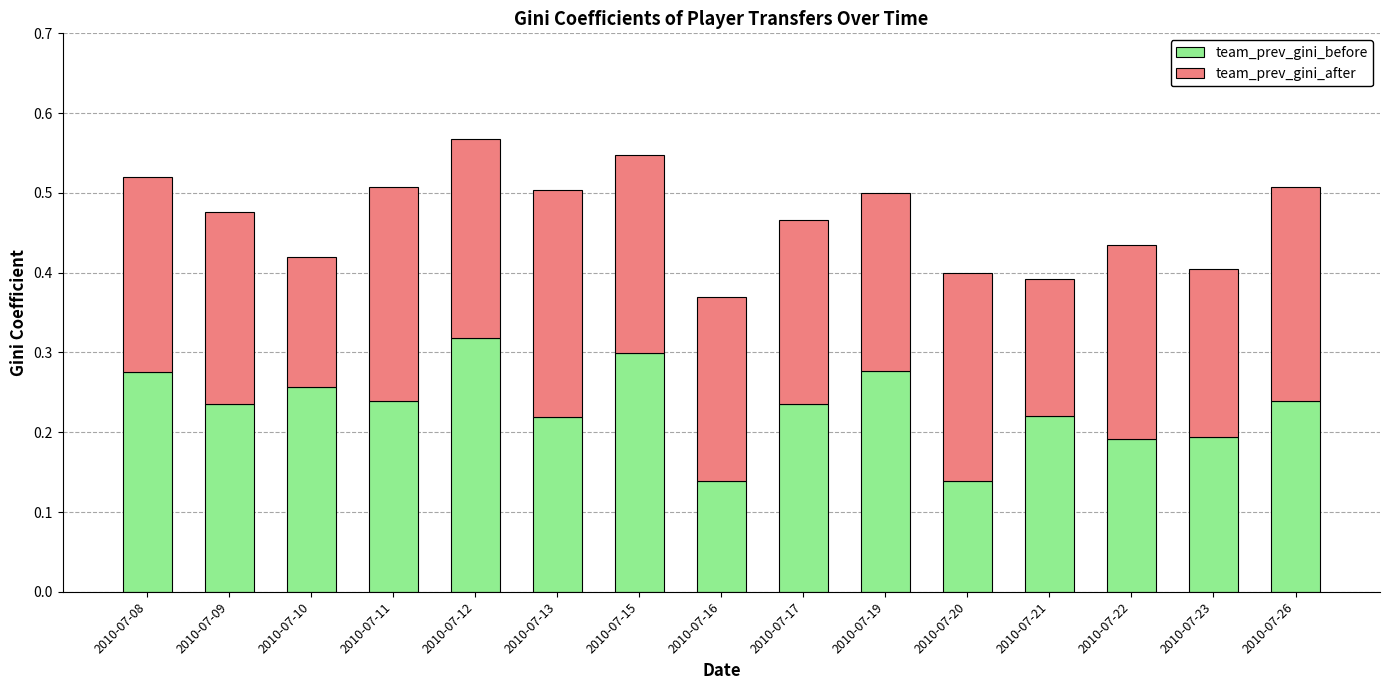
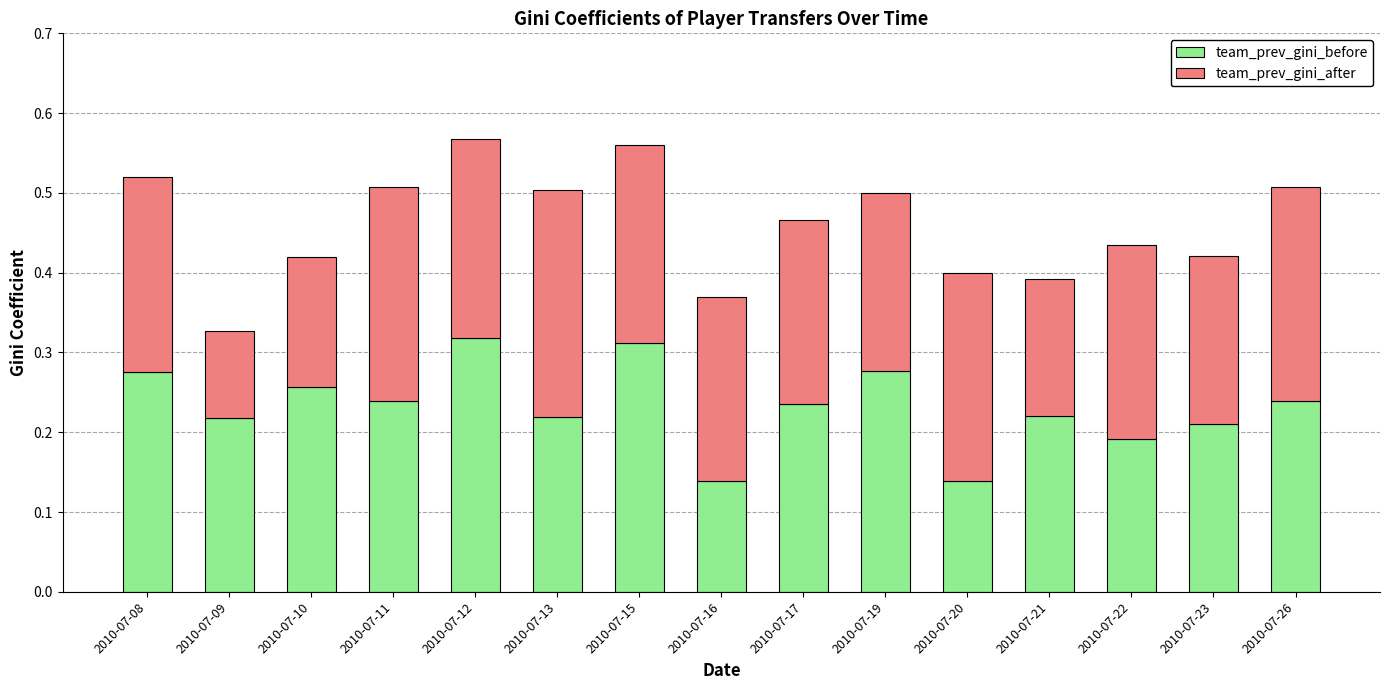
team_prev_gini_before, 2010-07-09: 0.24 -> 0.22
team_prev_gini_after, 2010-07-09: 0.24 -> 0.11
team_prev_gini_before, 2010-07-15: 0.30 -> 0.31
team_prev_gini_before, 2010-07-23: 0.19 -> 0.21
